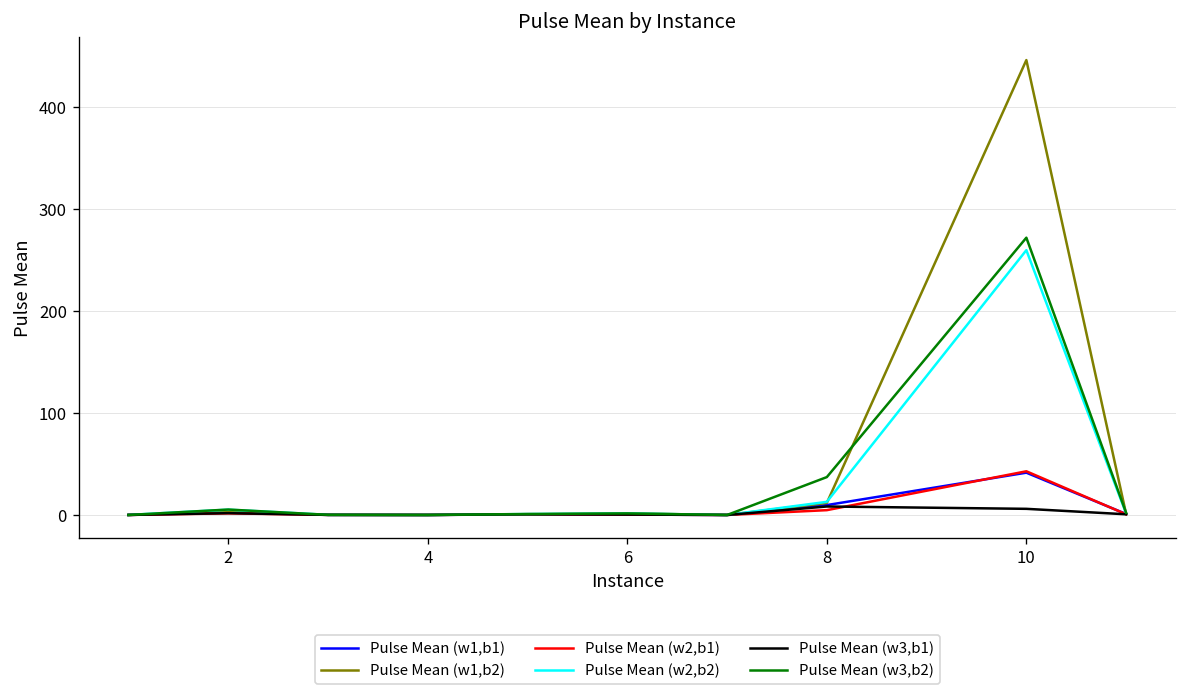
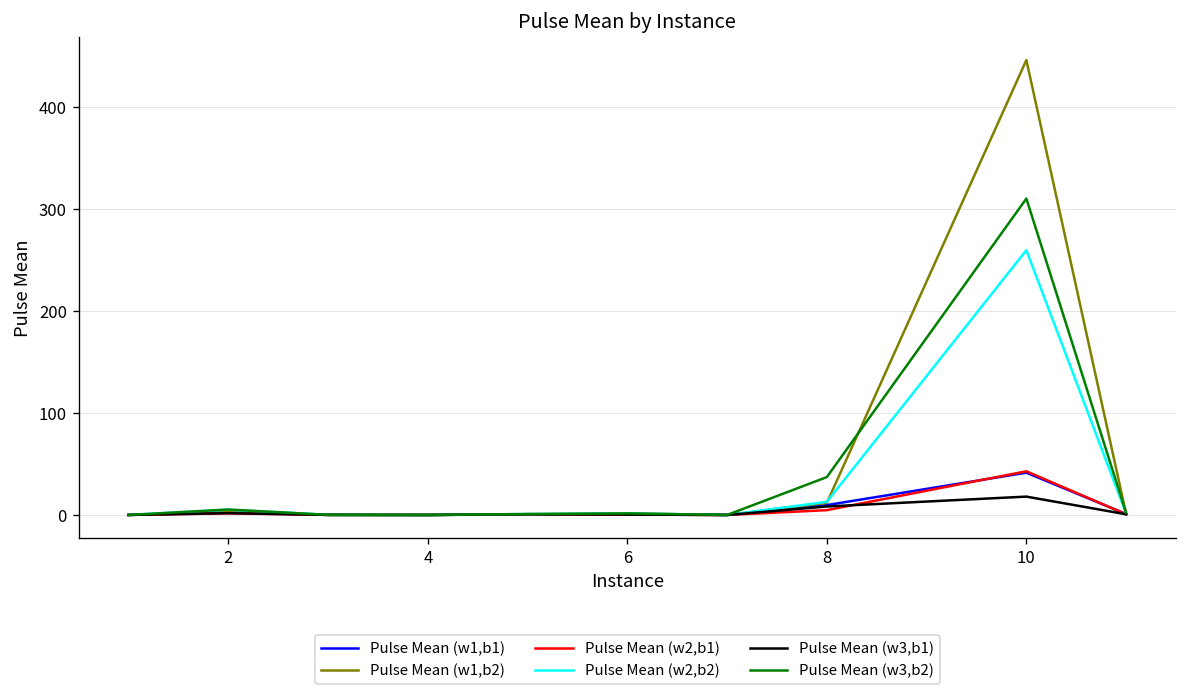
Pulse Mean (w3,b1), 10: 10 -> 20
Pulse Mean (w3,b2), 10: 270 -> 310
